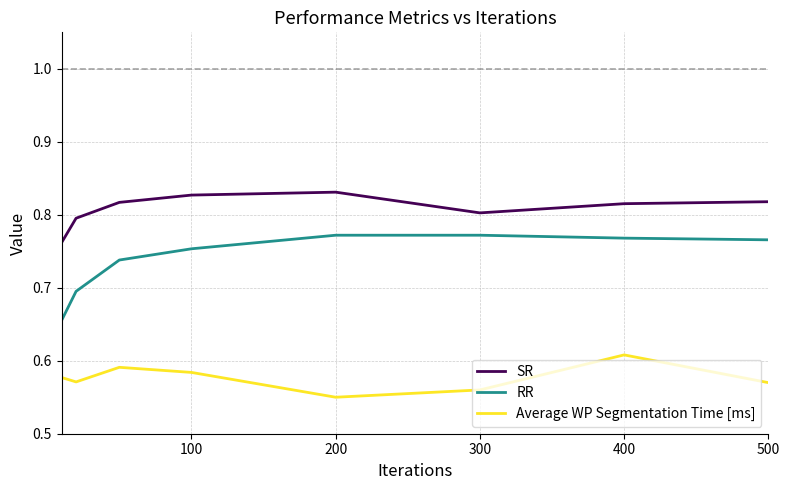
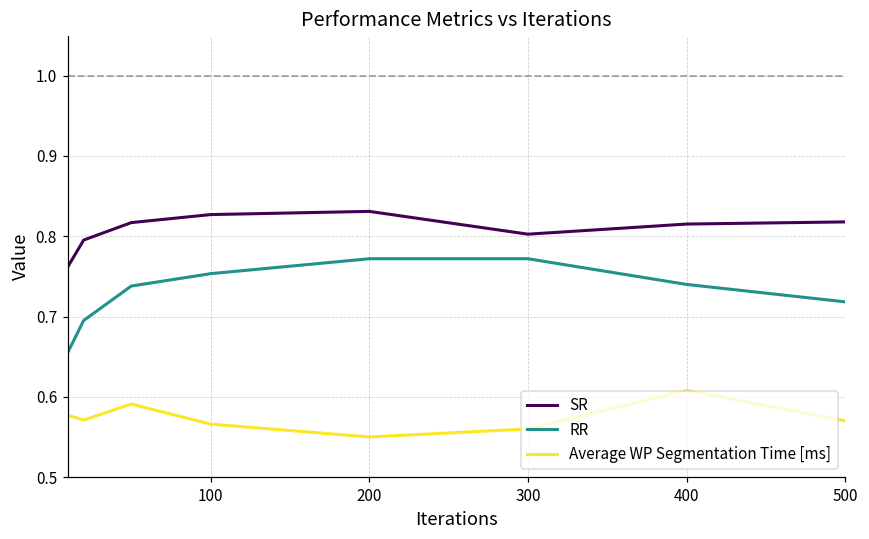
Average WP Segmentation Time [ms], 100: 0.58 -> 0.57
RR, 400: 0.77 -> 0.74
RR, 500: 0.77 -> 0.72
